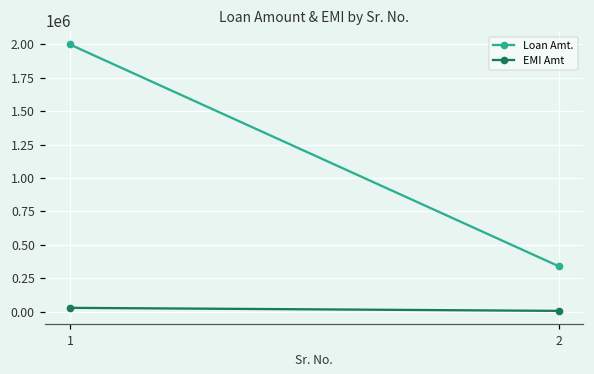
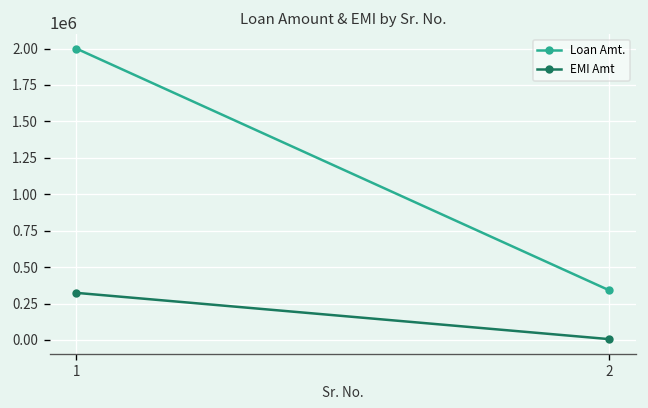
EMI Amt, 1: 30000 -> 320000
